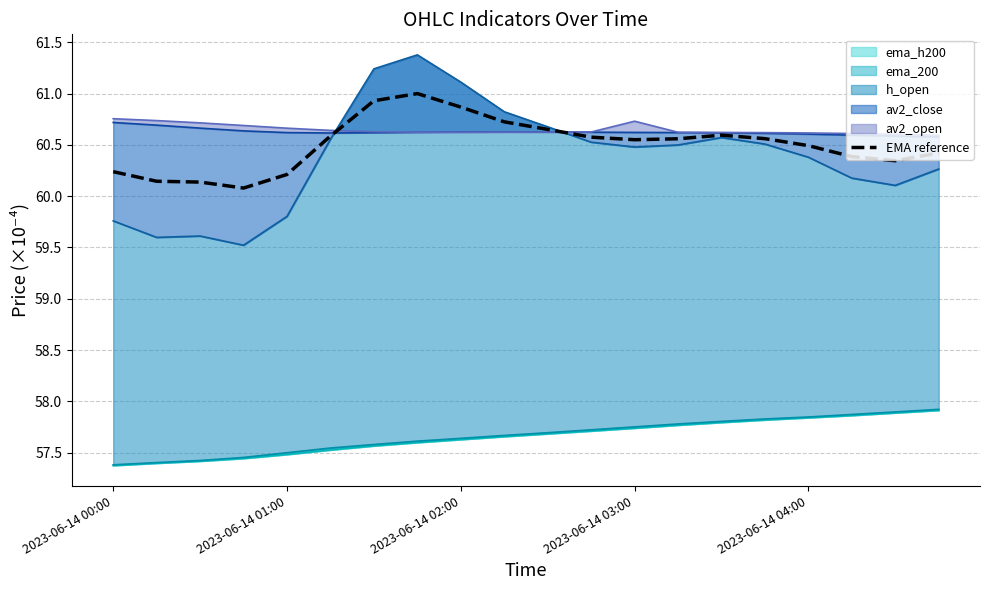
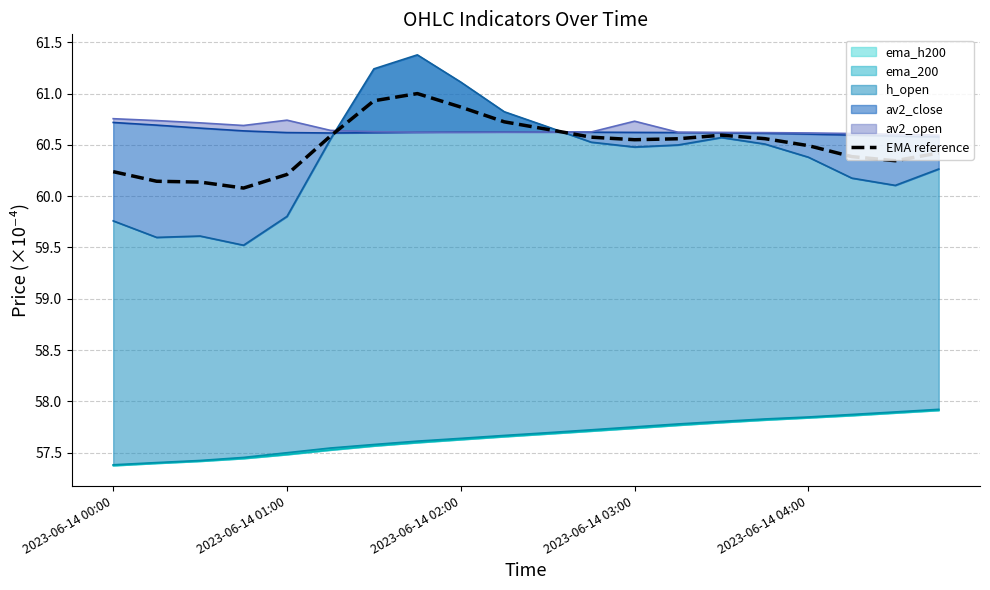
av2_open, 2023-06-14 01:00: 60.66 -> 60.74
